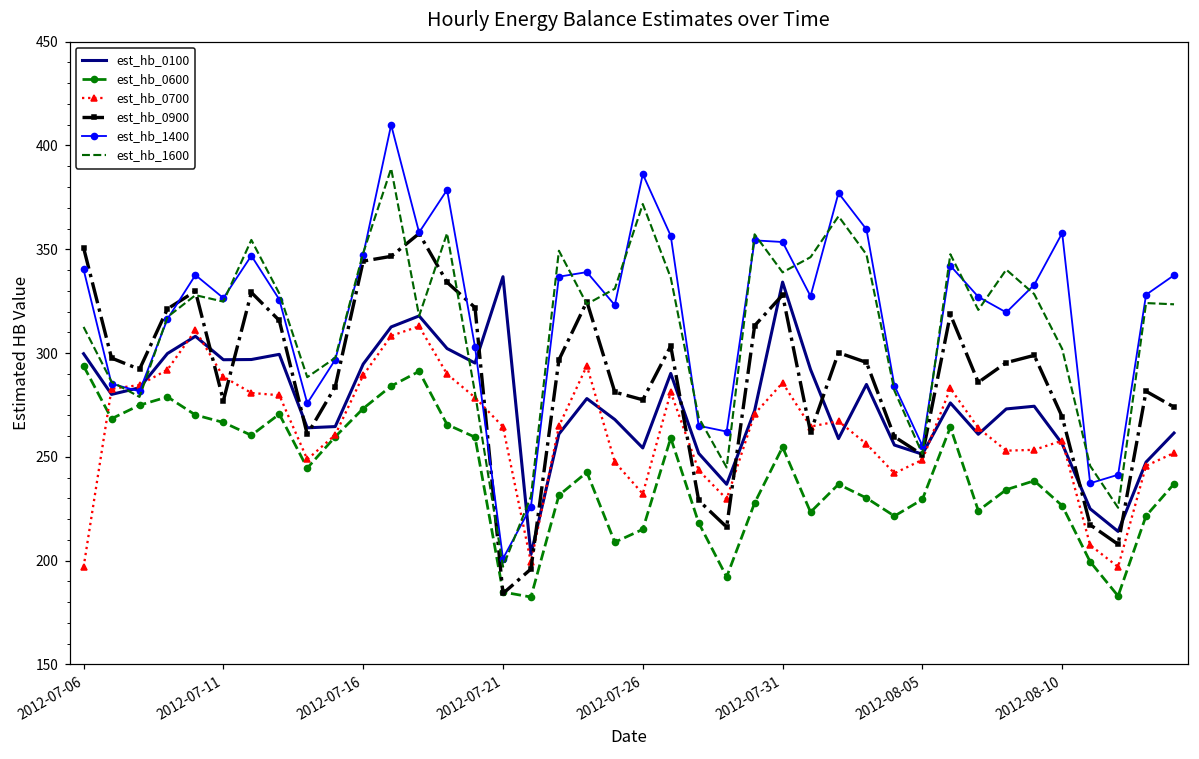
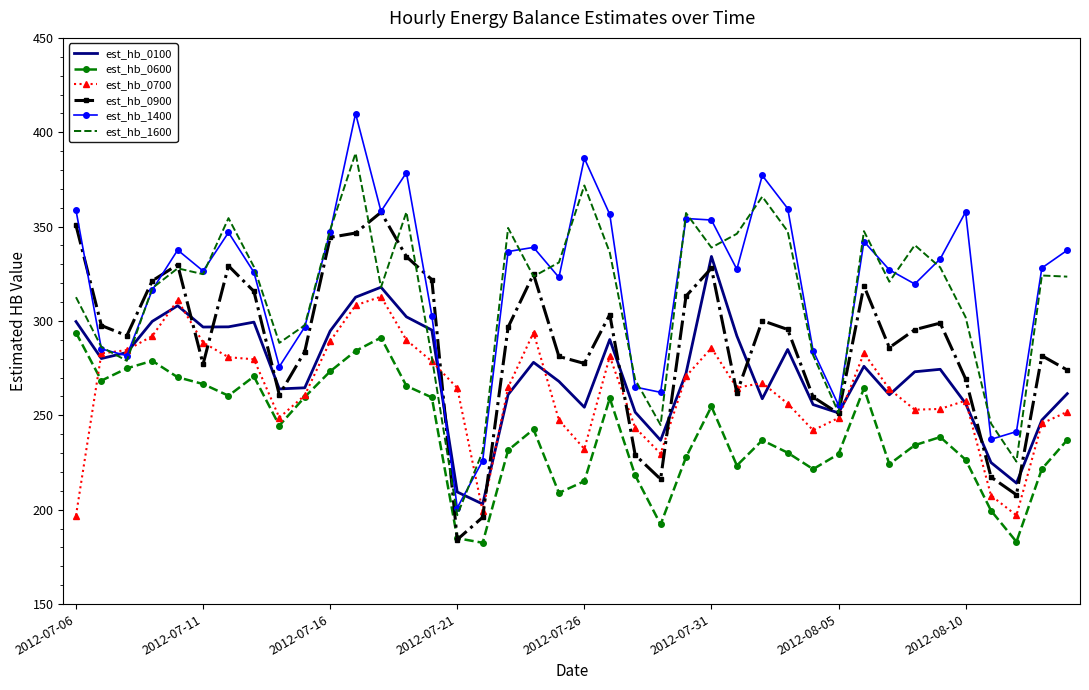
est_hb_1400, 2012-07-06: 340 -> 359
est_hb_0100, 2012-07-21: 337 -> 209
